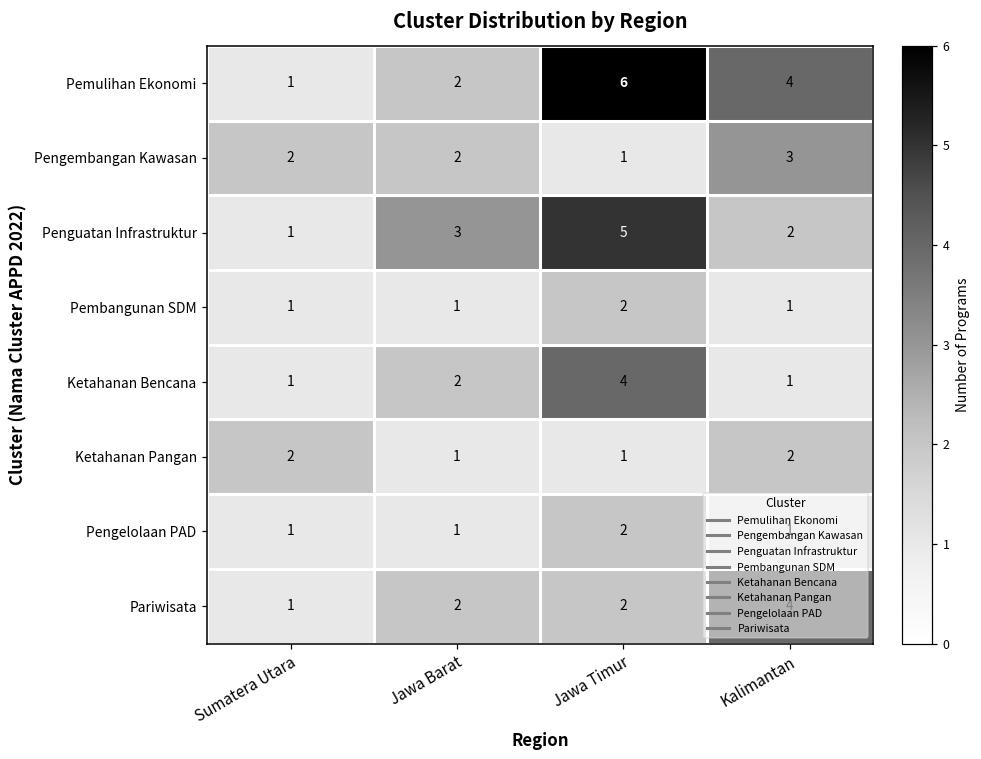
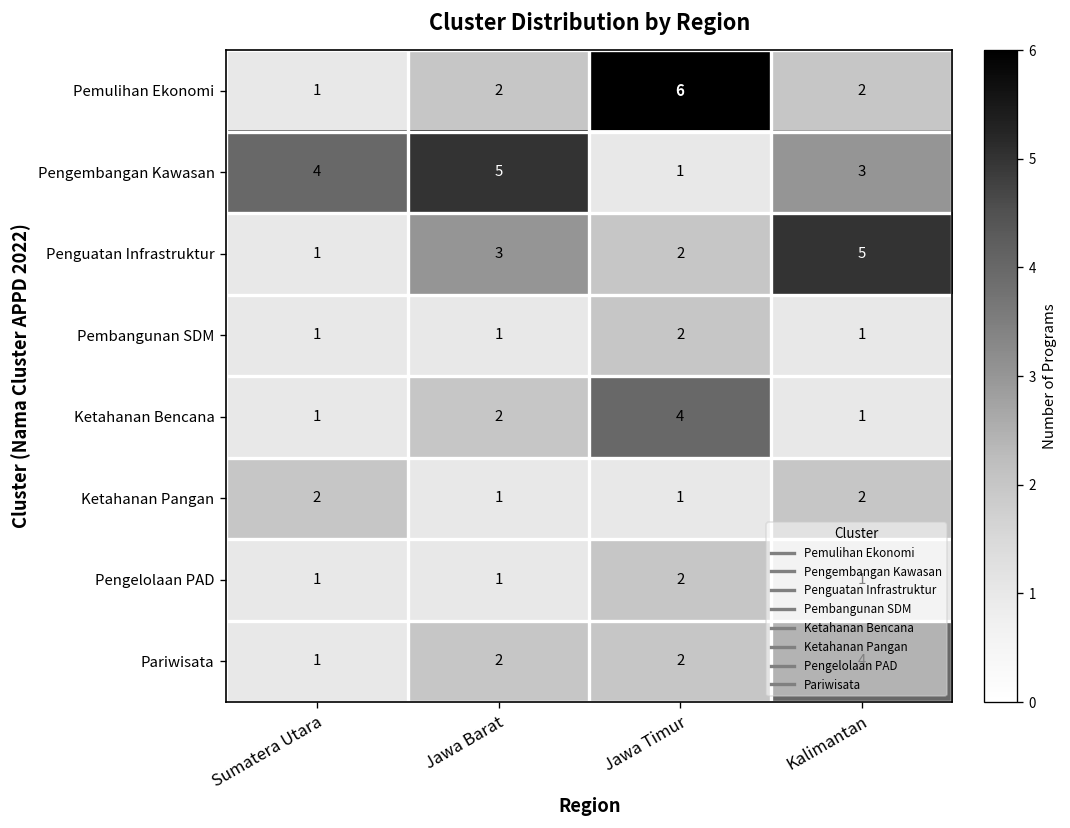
Pemulihan Ekonomi, Kalimantan: 4 -> 2
Pengembangan Kawasan, Sumatera Utara: 2 -> 4
Pengembangan Kawasan, Jawa Barat: 2 -> 5
Penguatan Infrastruktur, Jawa Timur: 5 -> 2
Penguatan Infrastruktur, Kalimantan: 2 -> 5
